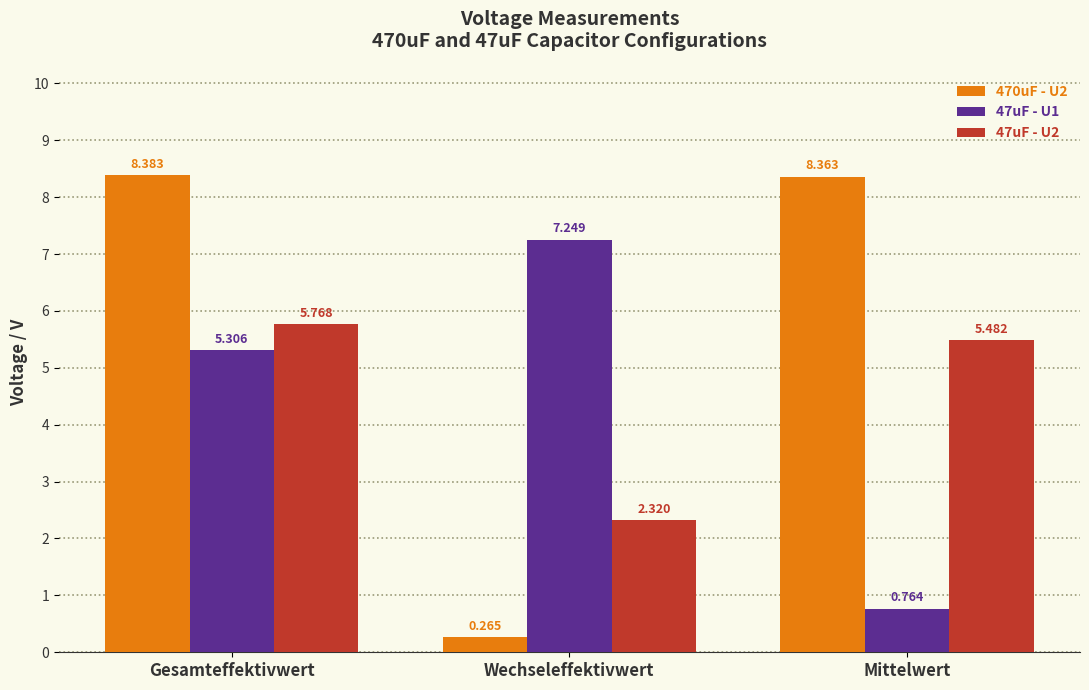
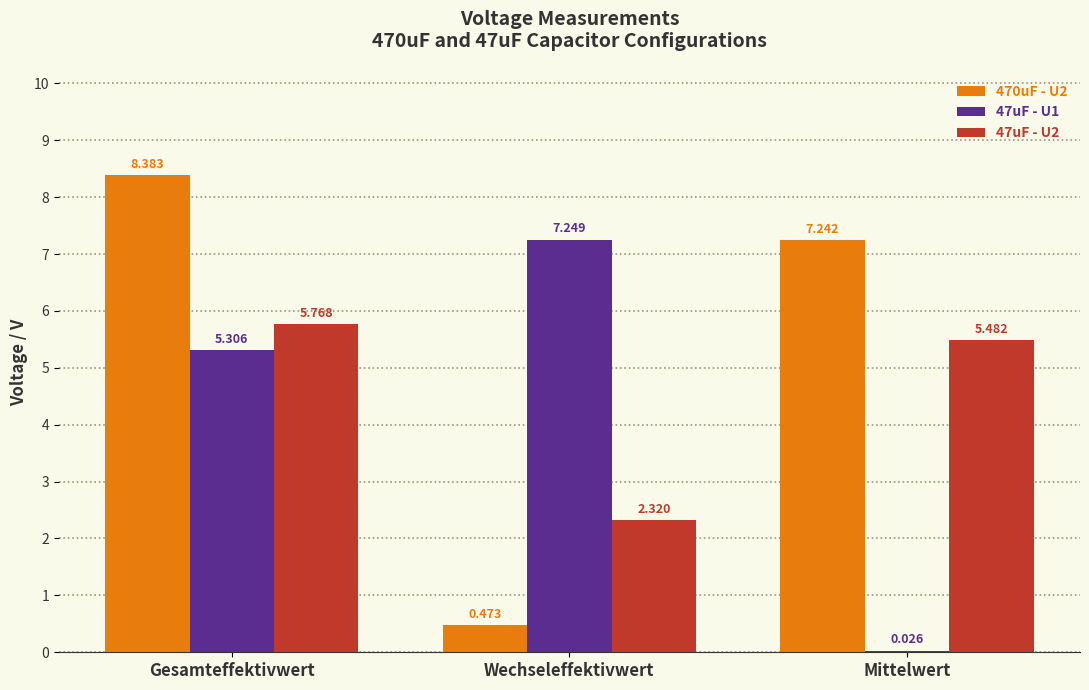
470uF - U2, Wechseleffektivwert: 0.265 -> 0.473
470uF - U2, Mittelwert: 8.363 -> 7.242
47uF - U1, Mittelwert: 0.764 -> 0.026
